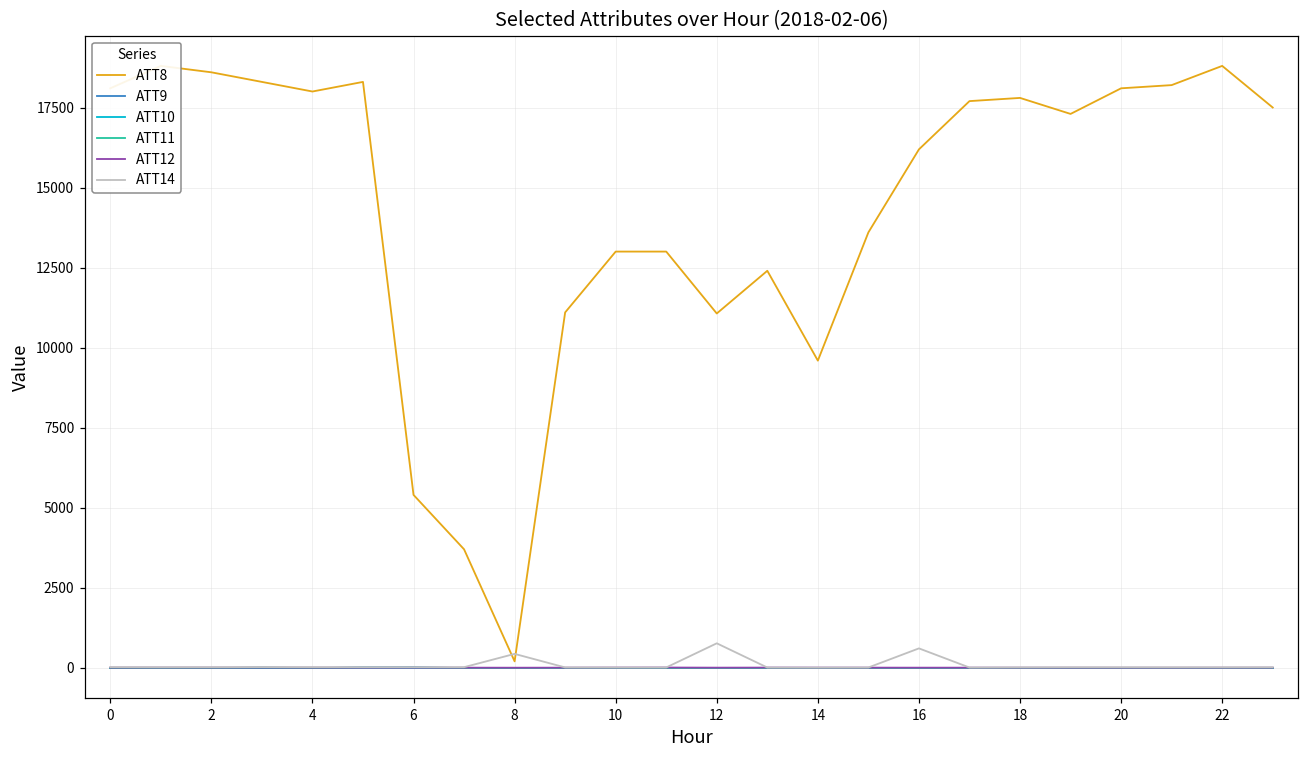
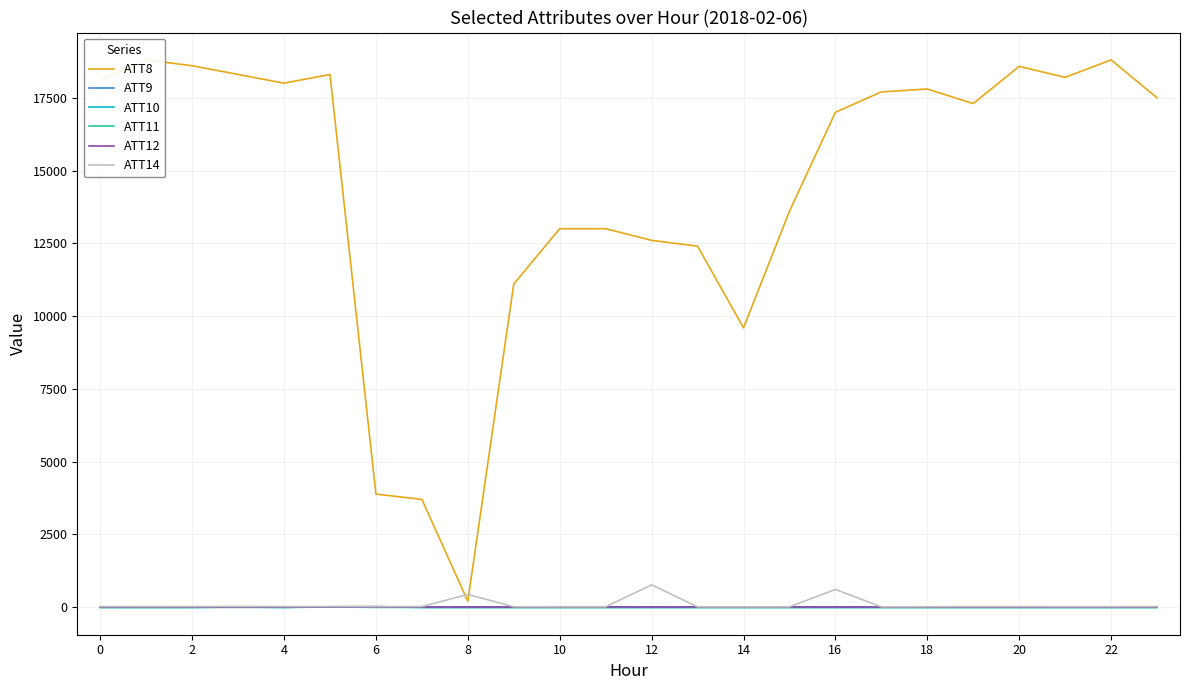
ATT8, 6: 5400 -> 3900
ATT8, 12: 11100 -> 12600
ATT8, 16: 16200 -> 17000
ATT8, 20: 18100 -> 18600
